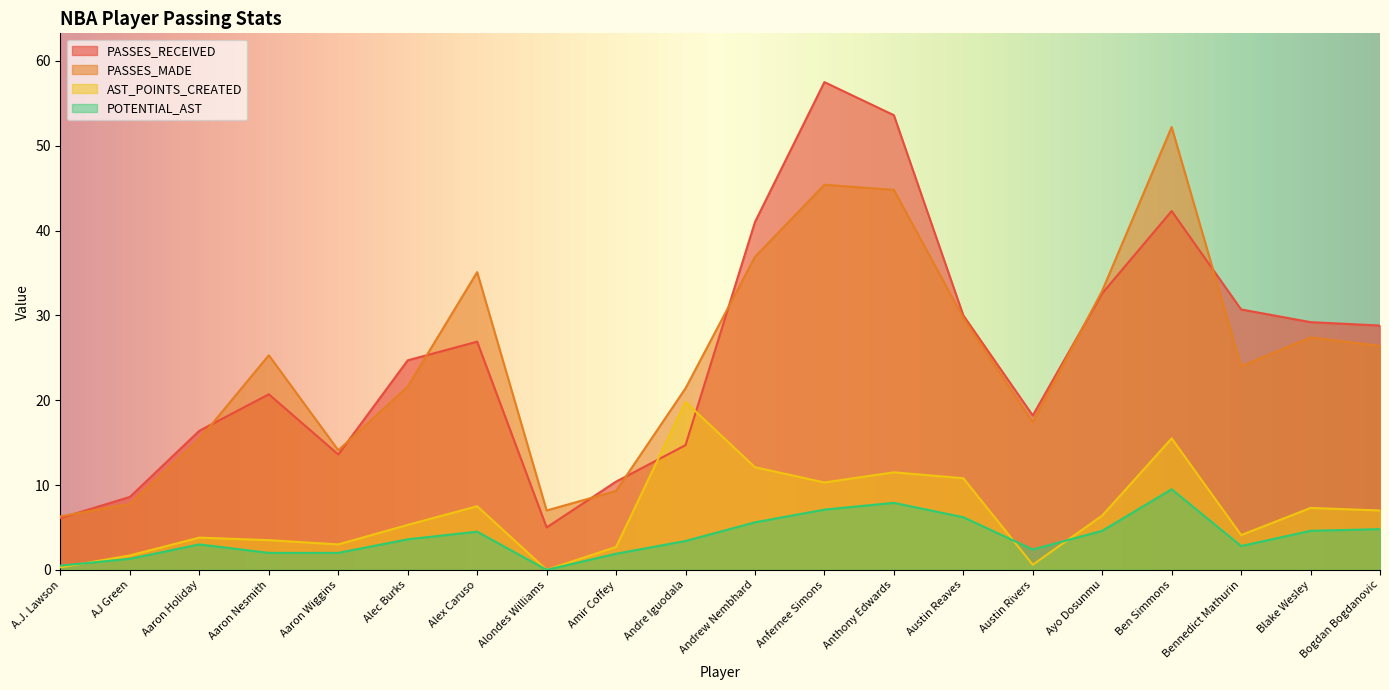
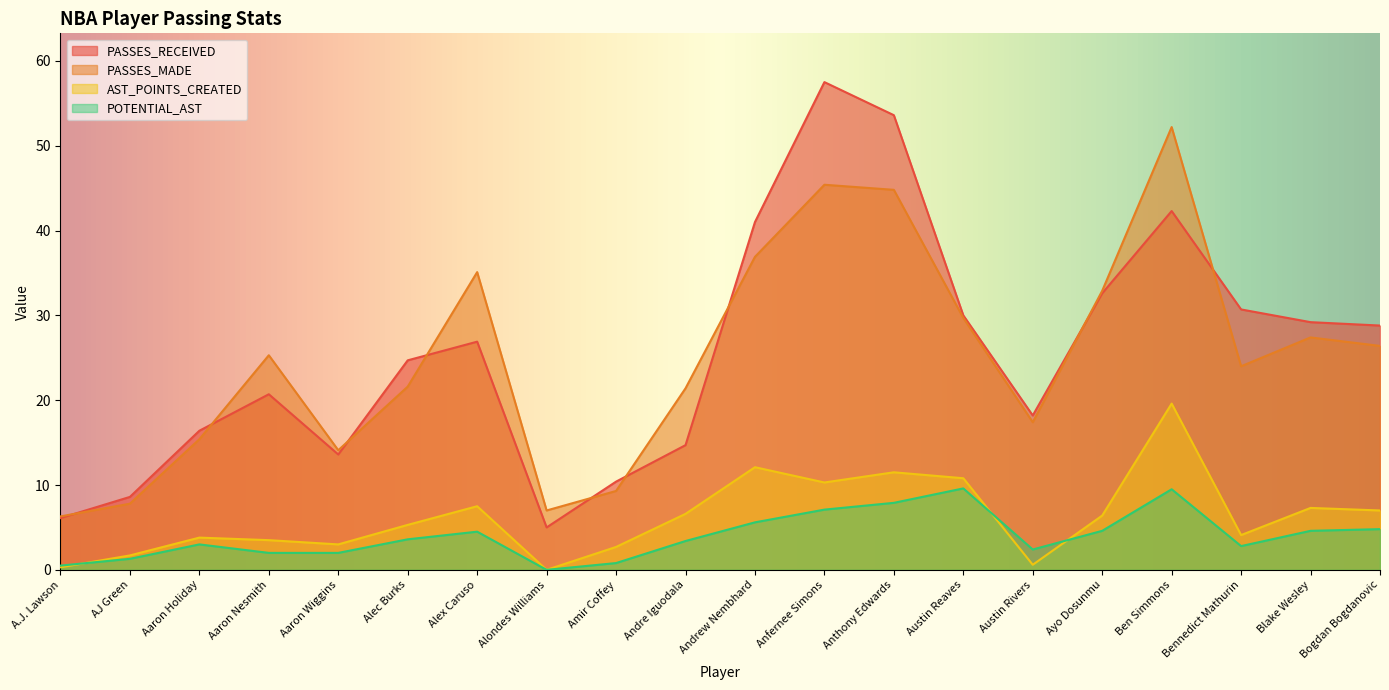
POTENTIAL_AST, Amir Coffey: 2 -> 1
AST_POINTS_CREATED, Andre Iguodala: 20 -> 7
POTENTIAL_AST, Austin Reaves: 6 -> 10
AST_POINTS_CREATED, Ben Simmons: 16 -> 20
